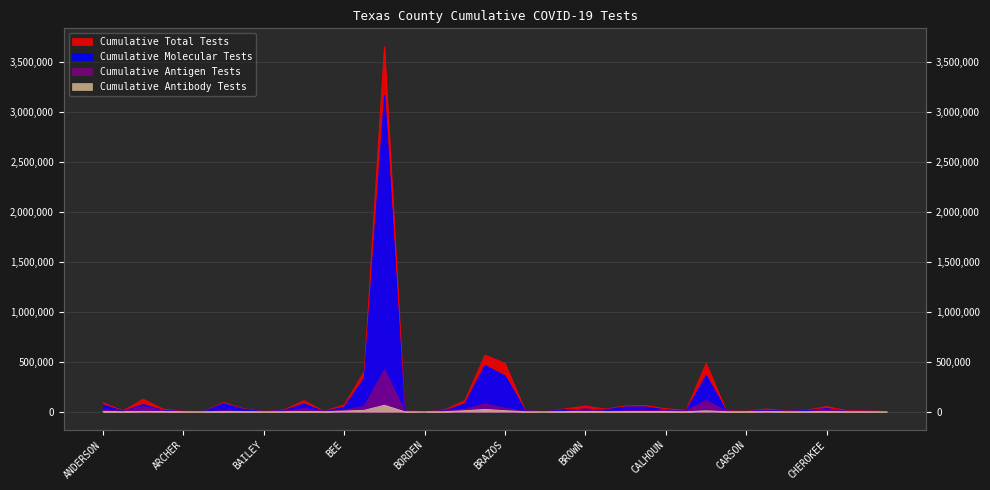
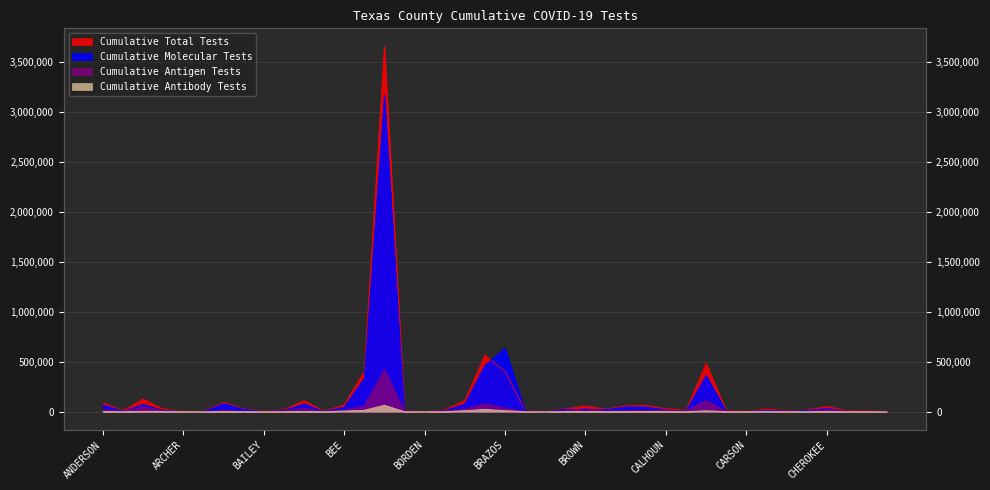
Cumulative Total Tests, BRAZOS: 500,000 -> 400,000
Cumulative Molecular Tests, BRAZOS: 400,000 -> 600,000
